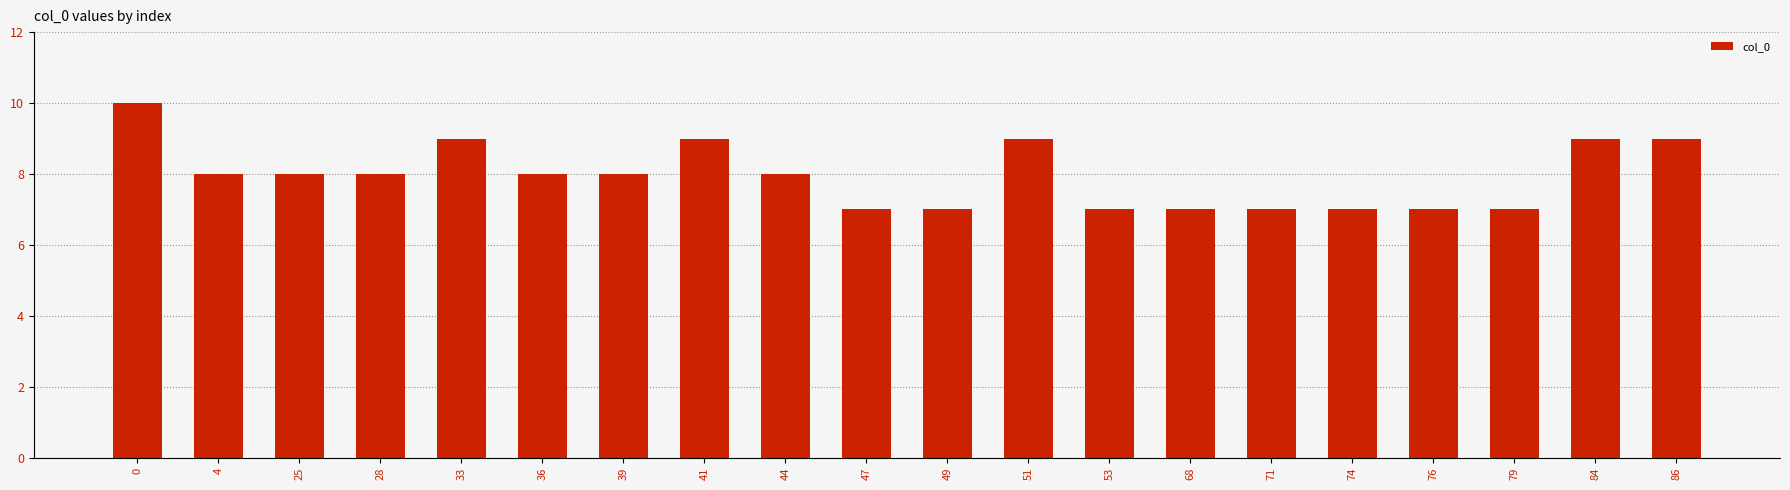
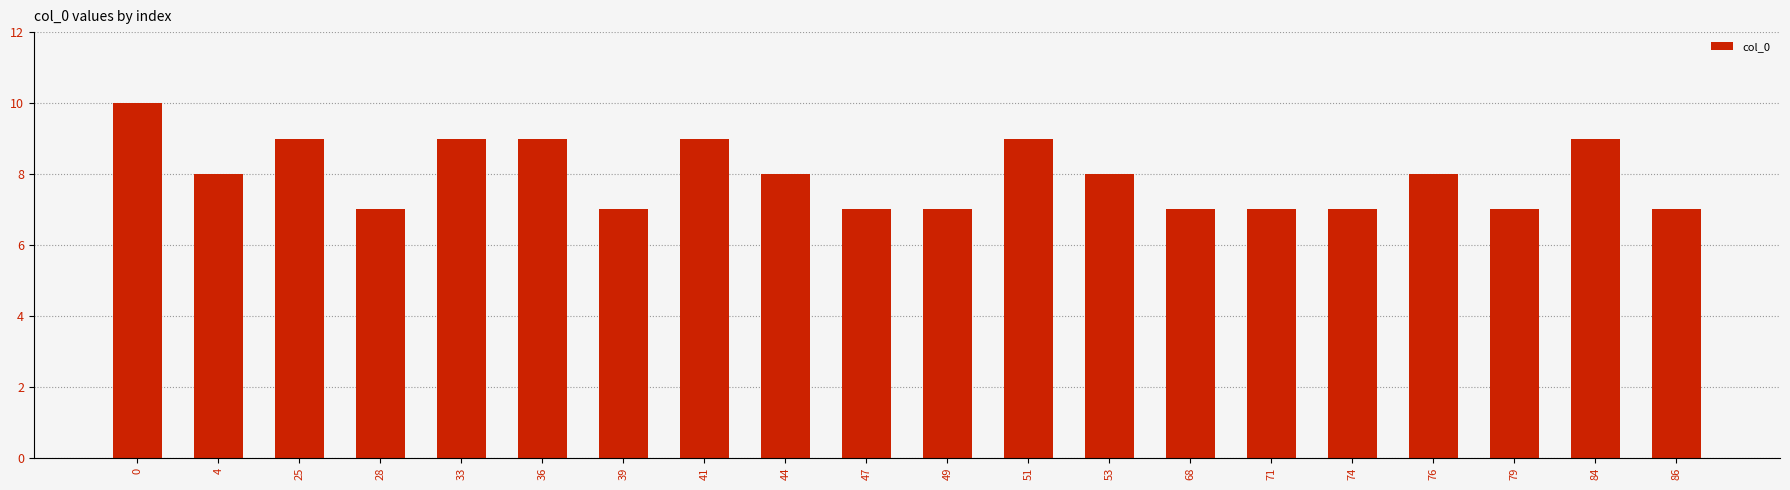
25: 8 -> 9
28: 8 -> 7
36: 8 -> 9
39: 8 -> 7
53: 7 -> 8
76: 7 -> 8
86: 9 -> 7
